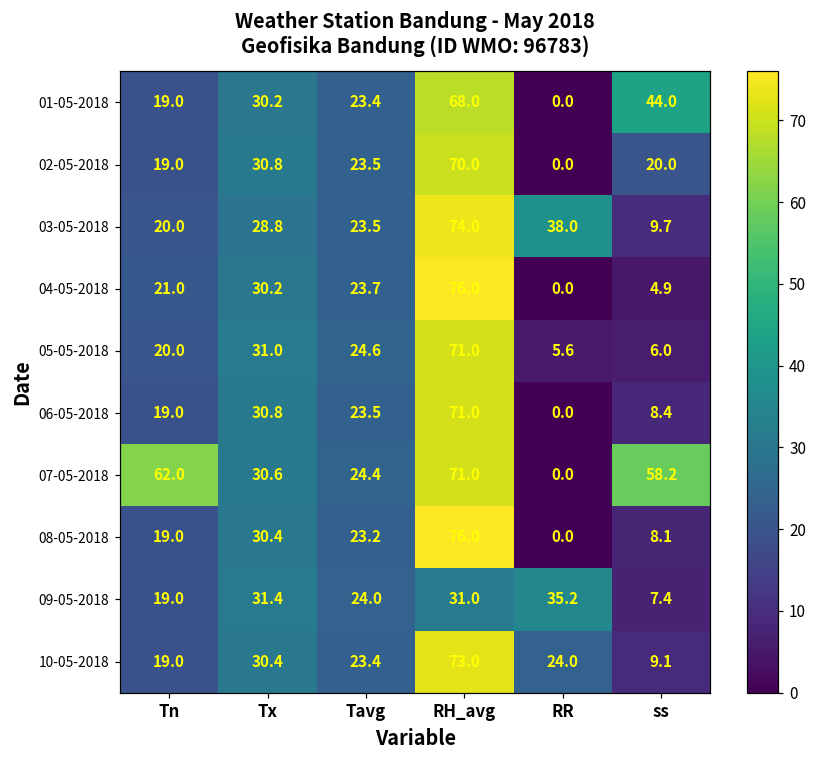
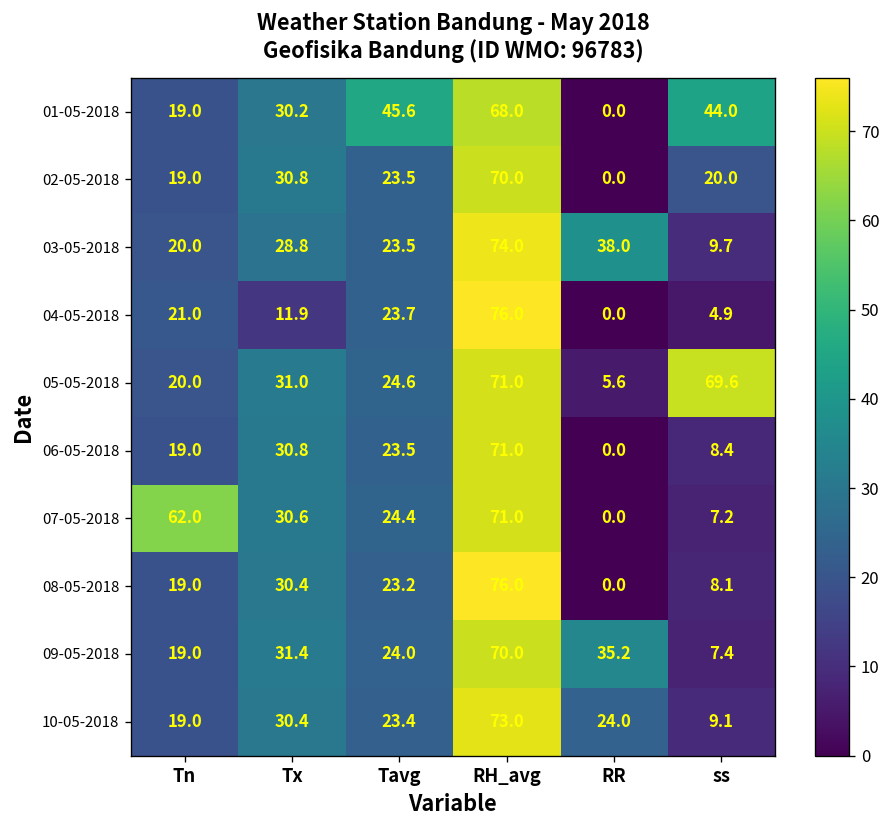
01-05-2018, Tavg: 23.4 -> 45.6
04-05-2018, Tx: 30.2 -> 11.9
05-05-2018, ss: 6.0 -> 69.6
07-05-2018, ss: 58.2 -> 7.2
09-05-2018, RH_avg: 31.0 -> 70.0
